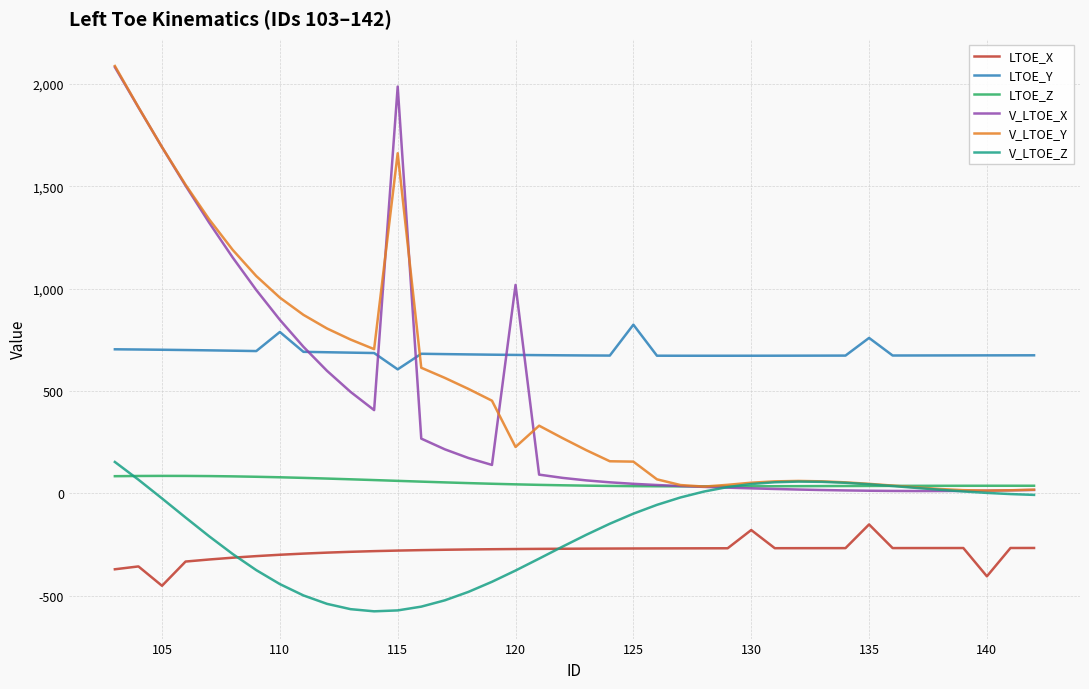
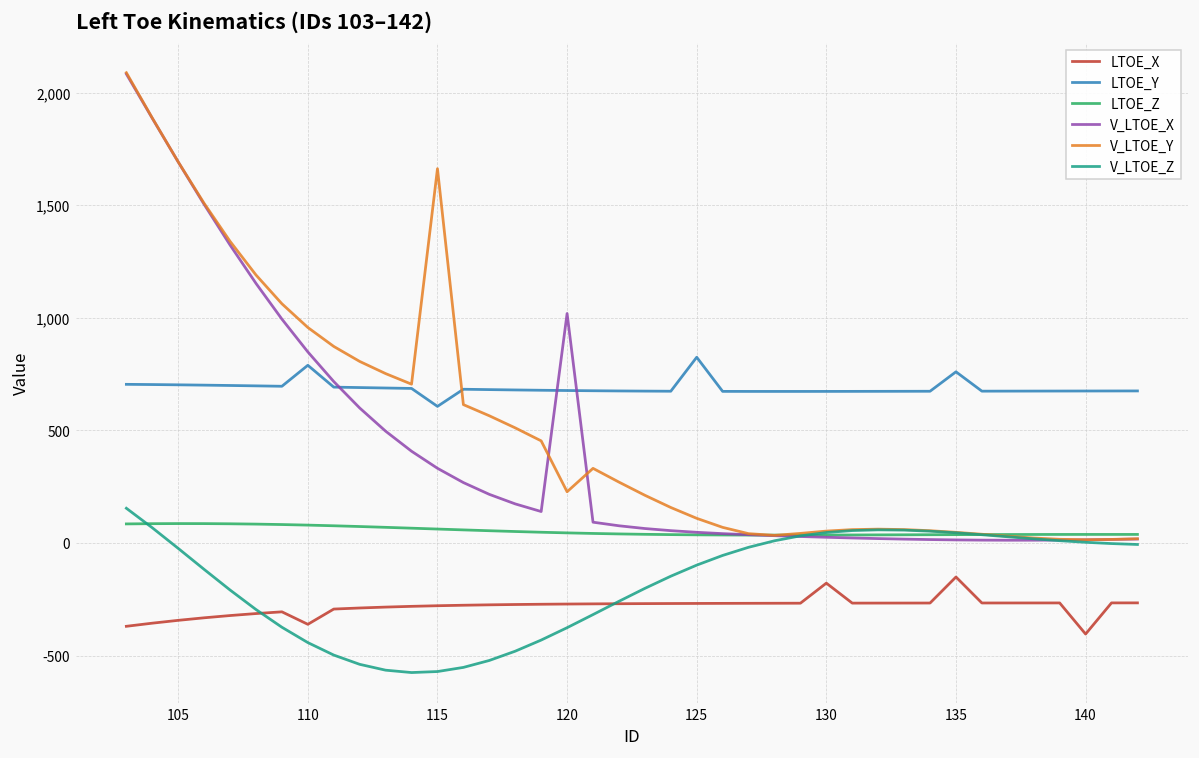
LTOE_X, 105: -450 -> -340
LTOE_X, 110: -300 -> -360
V_LTOE_X, 115: 1,990 -> 330
V_LTOE_Y, 125: 160 -> 110
